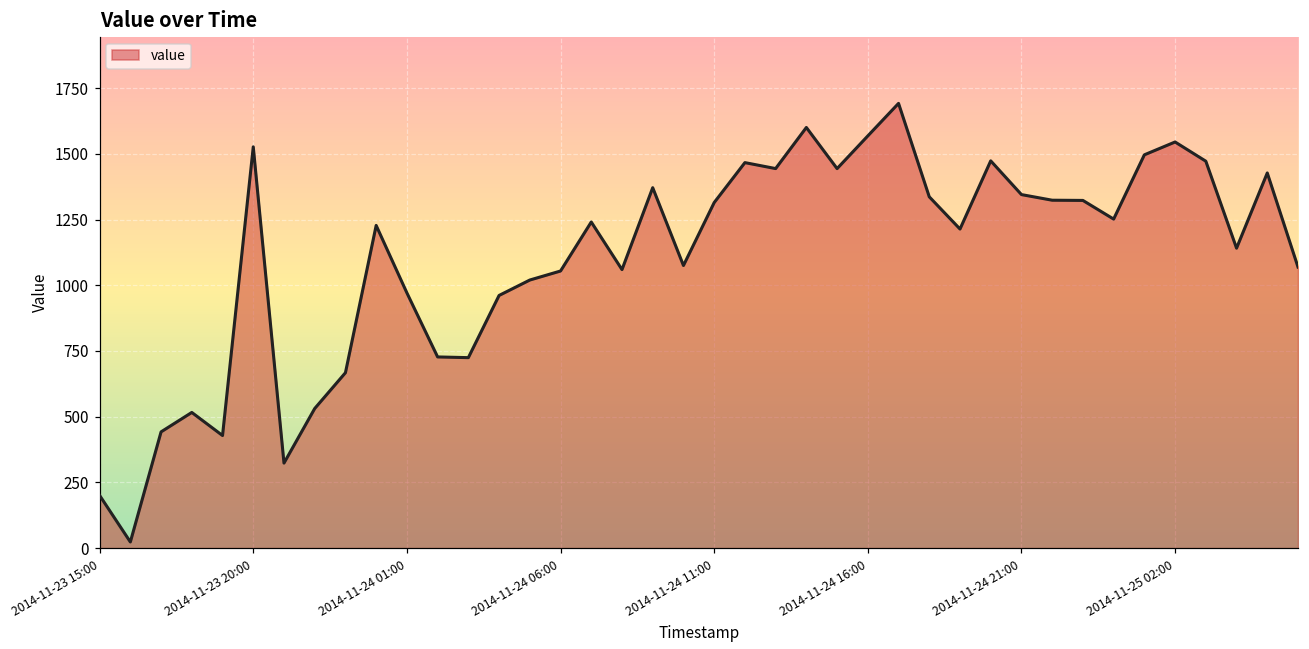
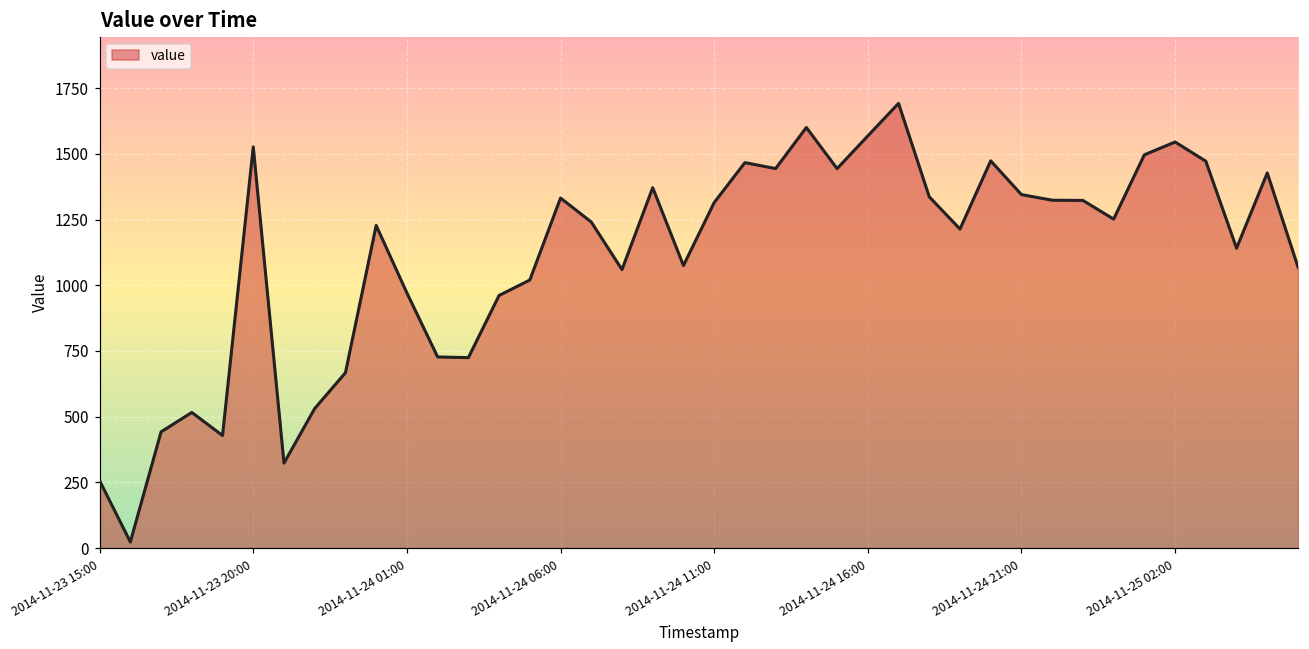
2014-11-23 15:00: 200 -> 260
2014-11-24 06:00: 1050 -> 1330
